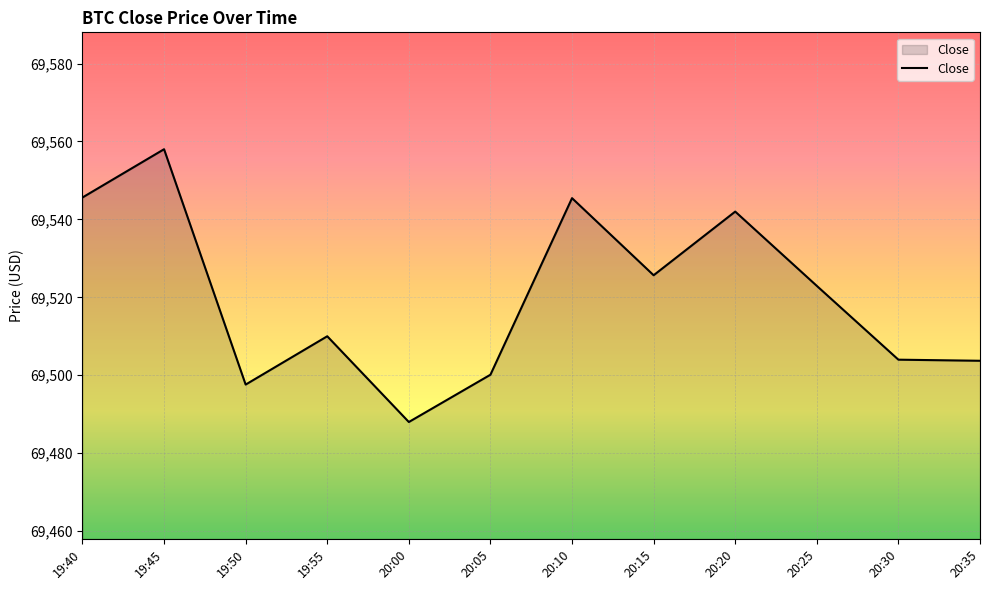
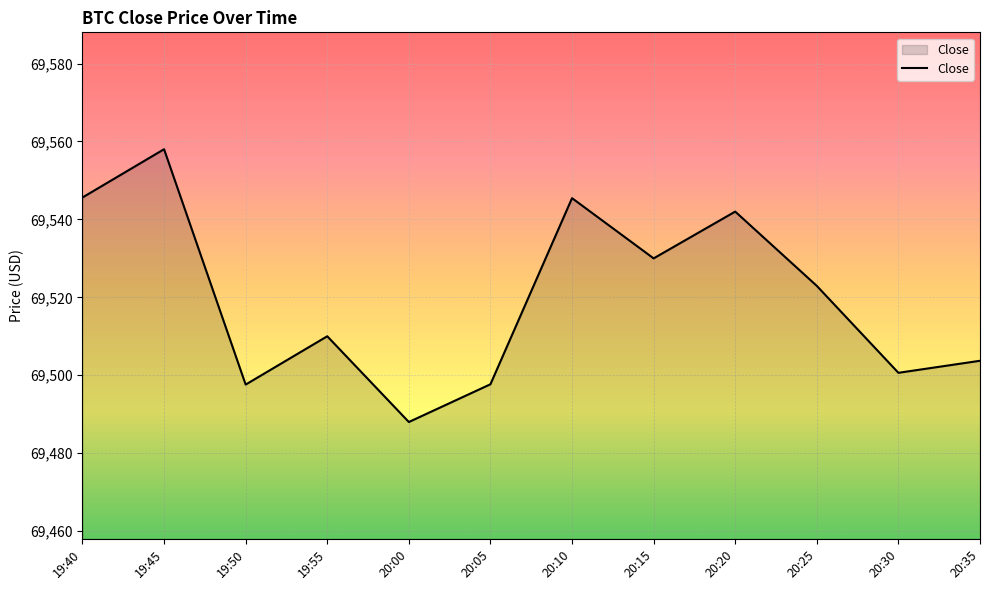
20:05: 69,500 -> 69,498
20:15: 69,526 -> 69,530
20:30: 69,504 -> 69,501
